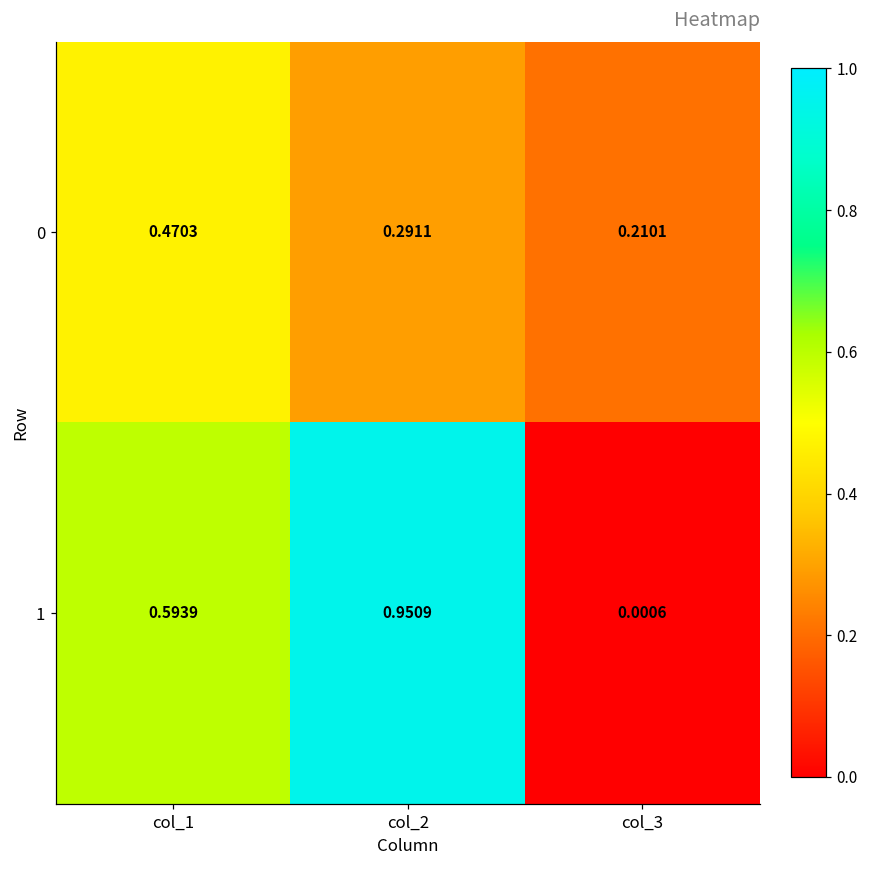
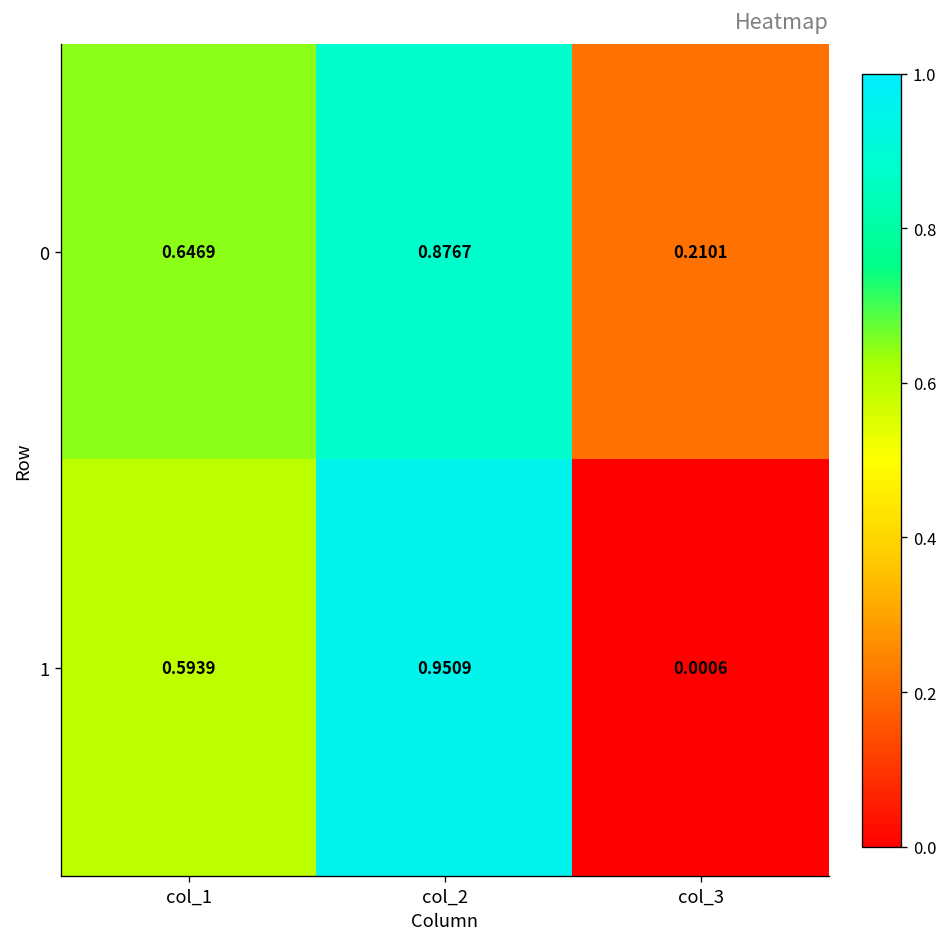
0, col_1: 0.4703 -> 0.6469
0, col_2: 0.2911 -> 0.8767
